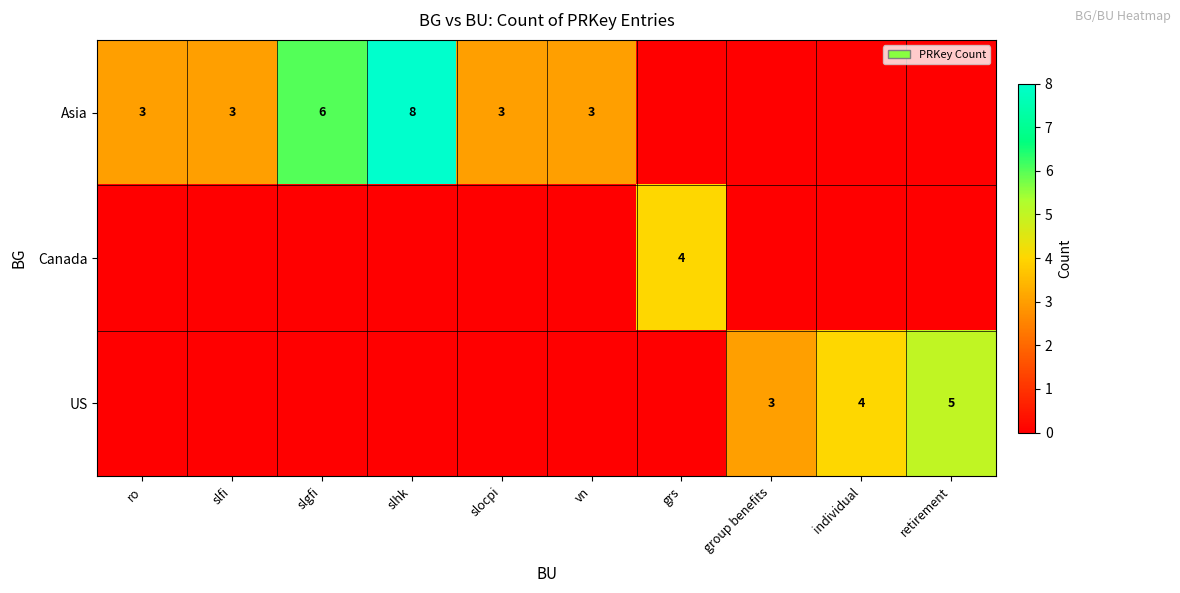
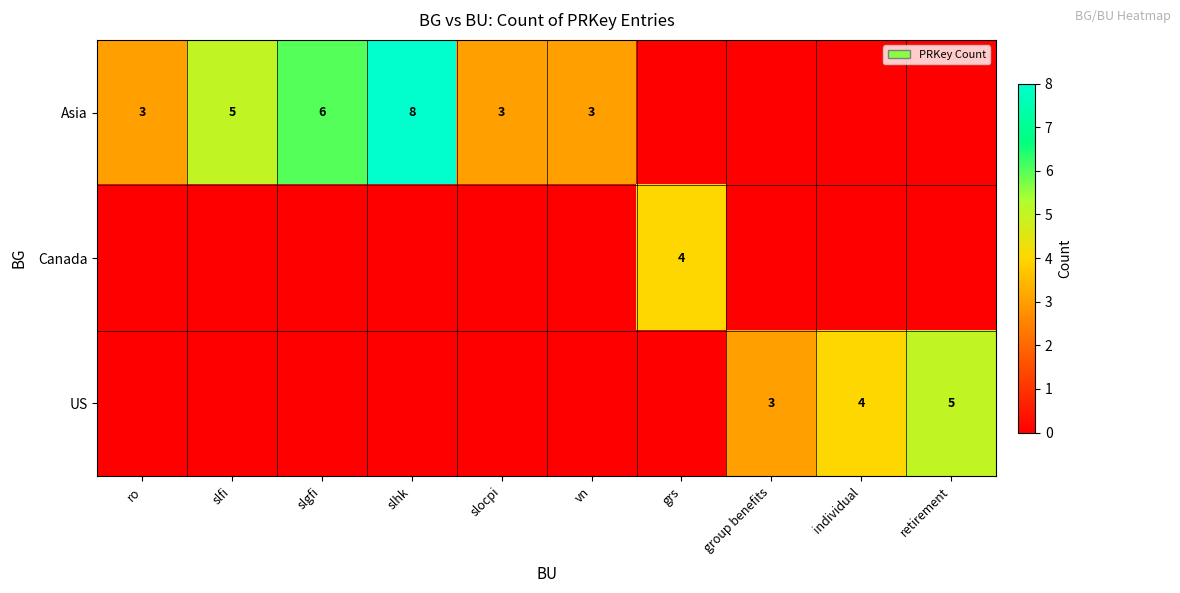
Asia, slfi: 3 -> 5
